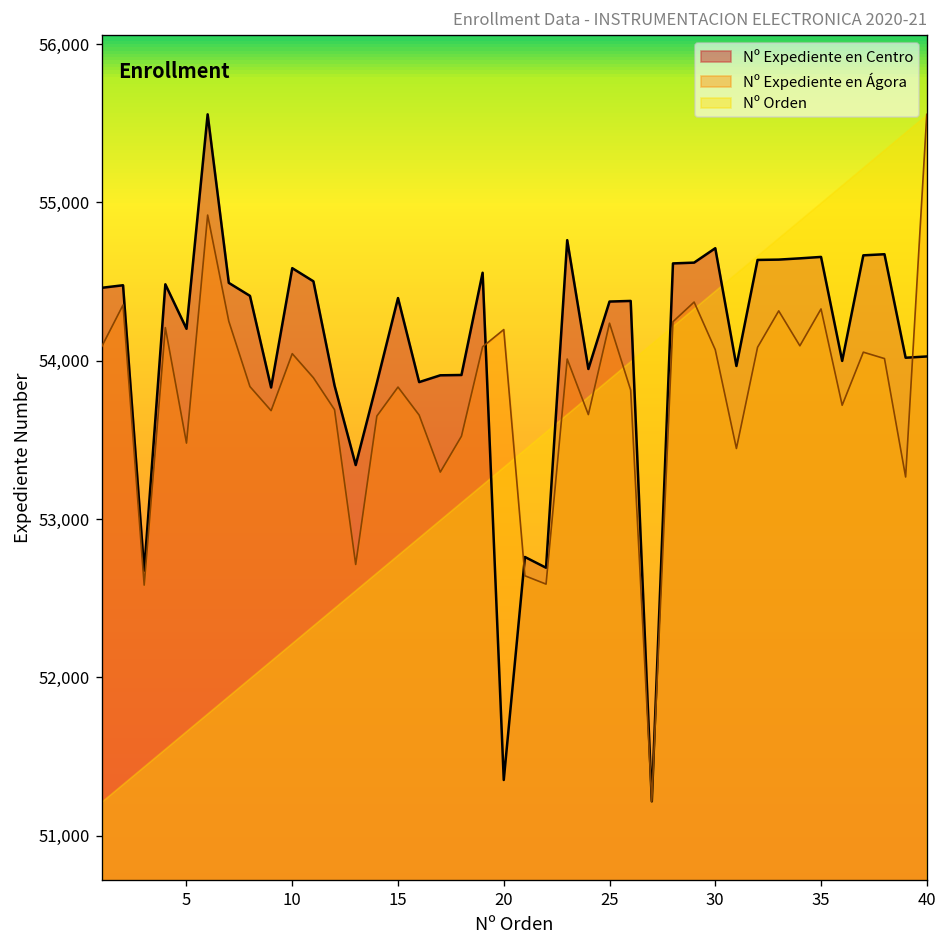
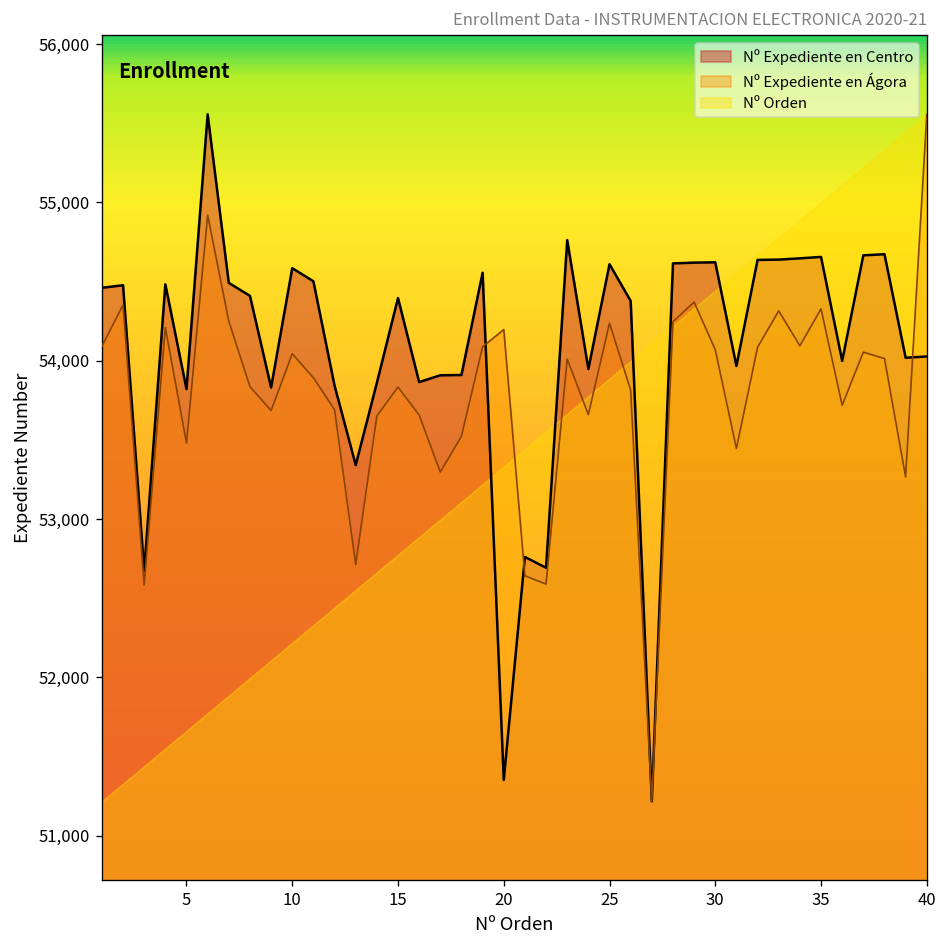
Nº Expediente en Centro, 5: 54,200 -> 53,820
Nº Expediente en Centro, 25: 54,370 -> 54,610
Nº Expediente en Centro, 30: 54,710 -> 54,620
